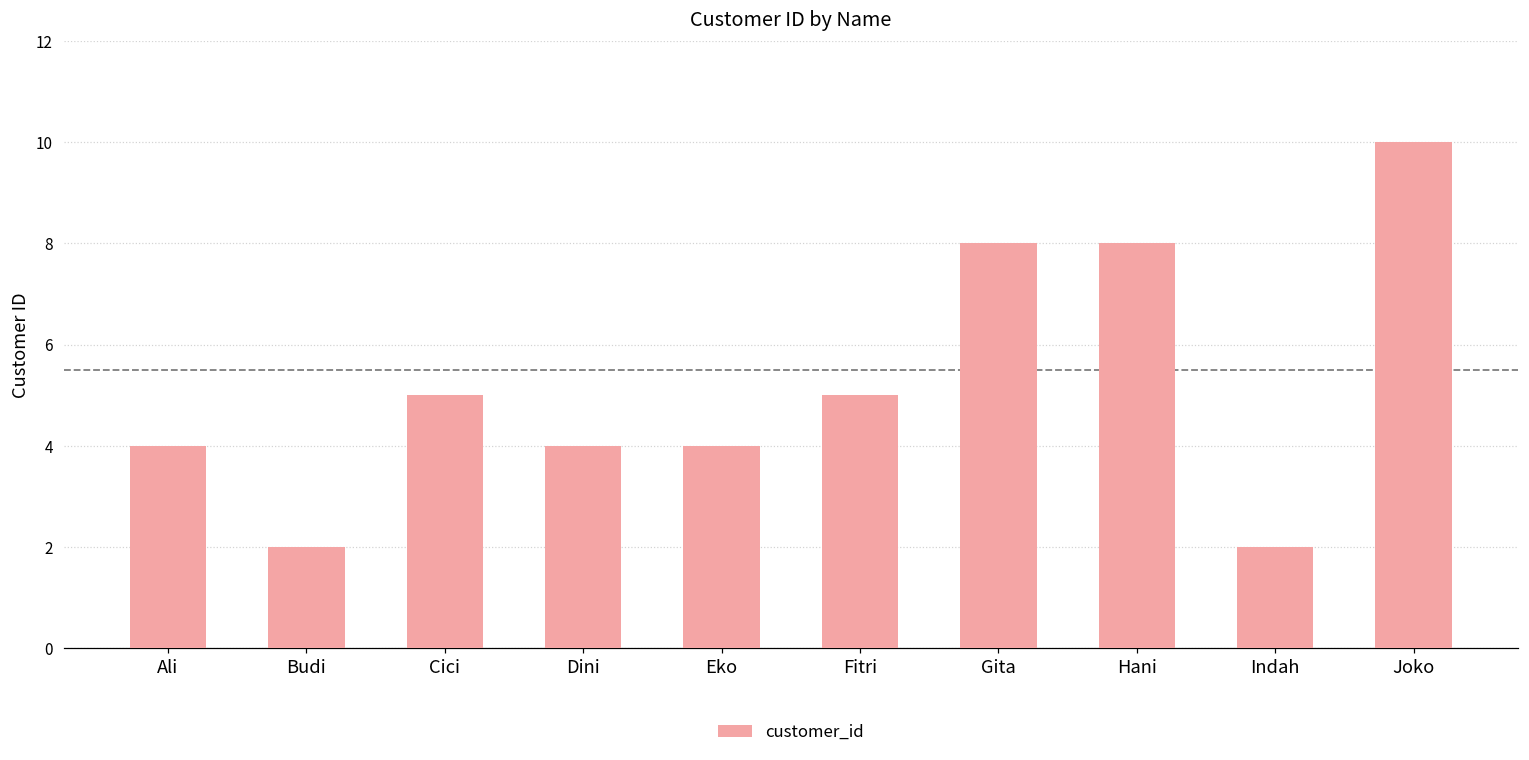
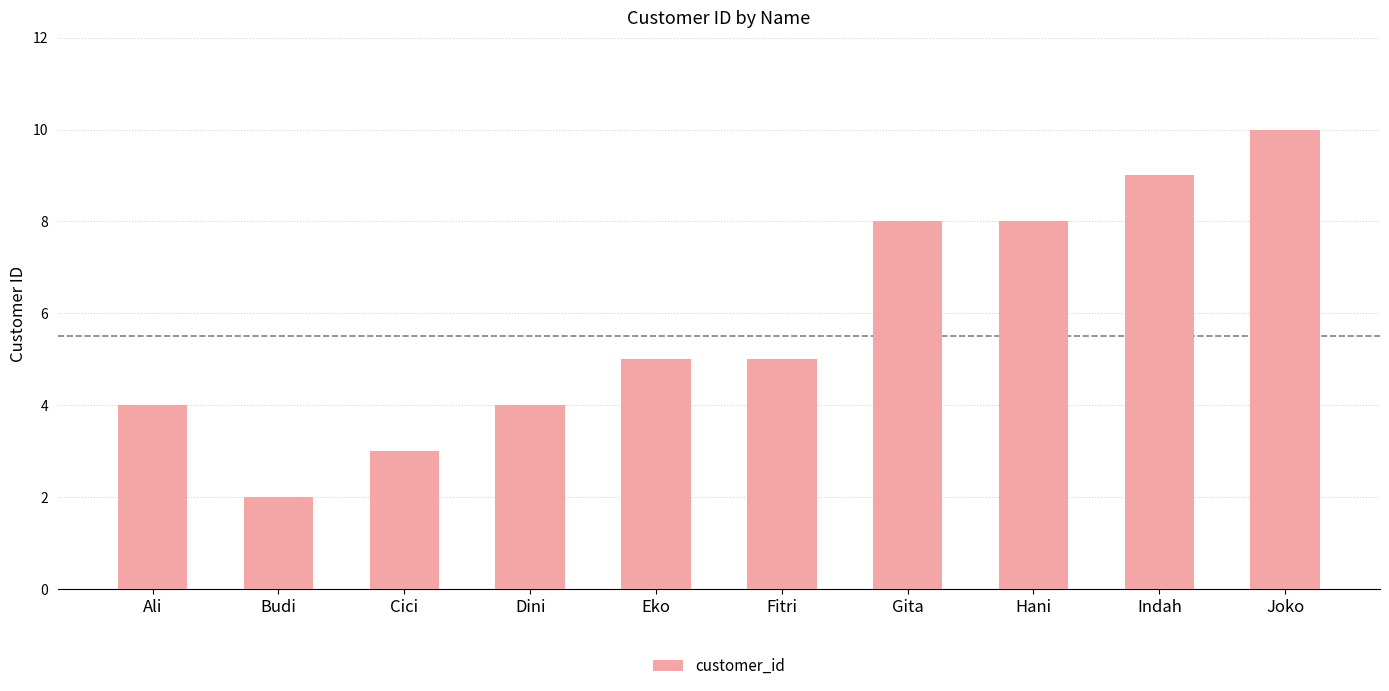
Cici: 5 -> 3
Eko: 4 -> 5
Indah: 2 -> 9
